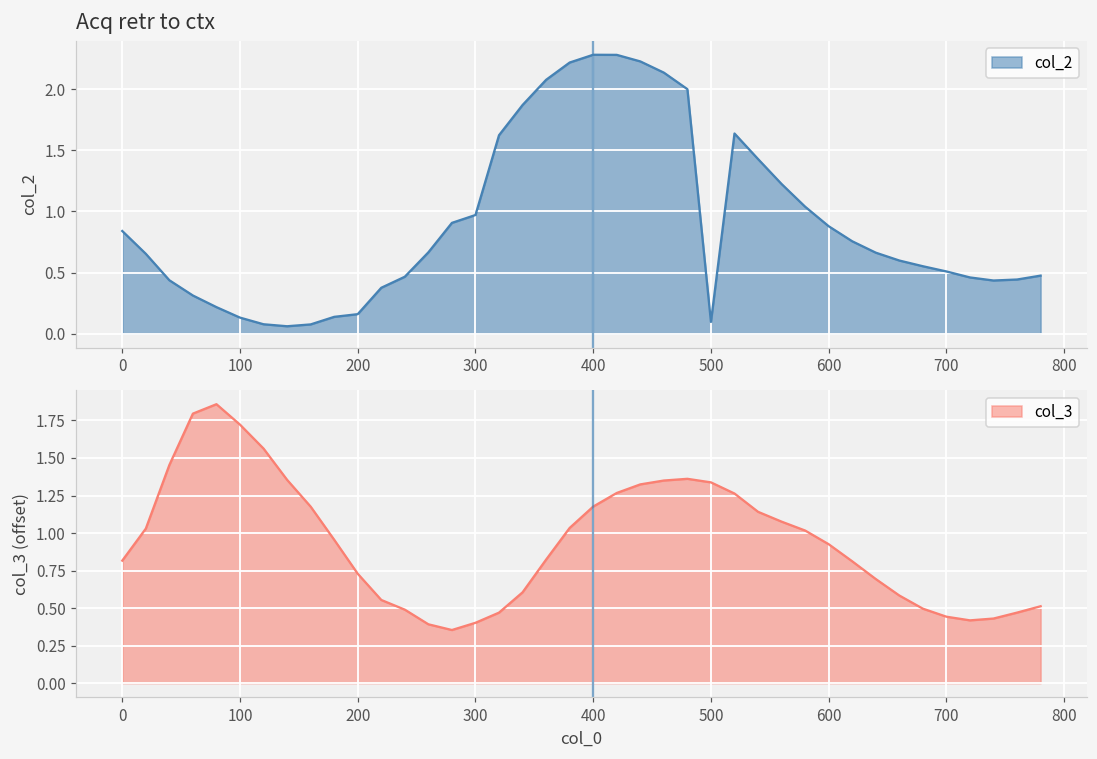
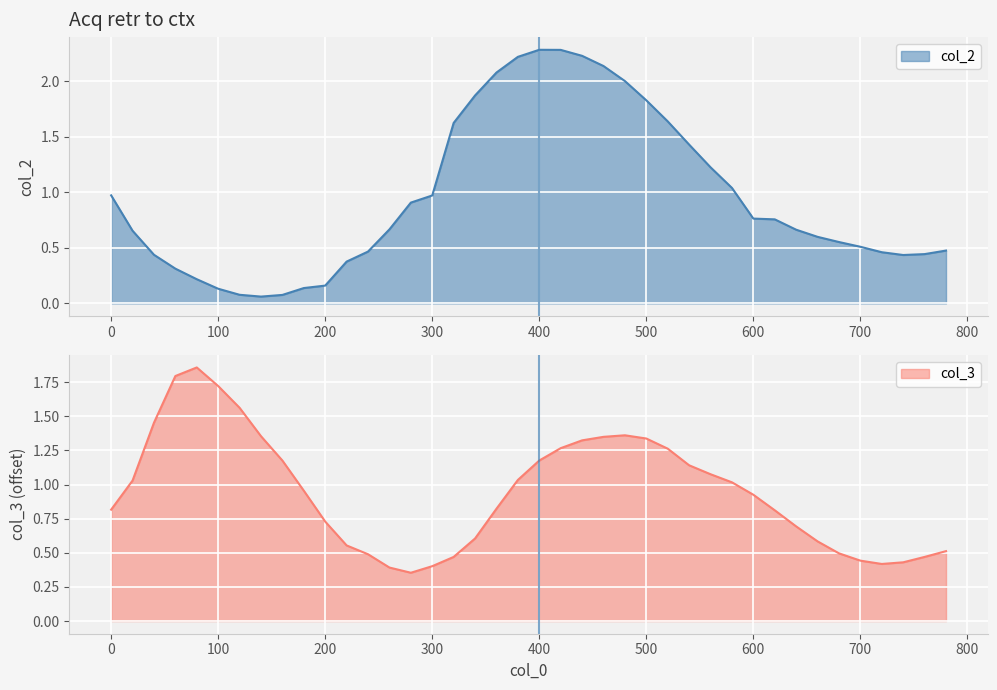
Acq retr to ctx, 0: 0.84 -> 0.97
Acq retr to ctx, 500: 0.10 -> 1.83
Acq retr to ctx, 600: 0.88 -> 0.76
